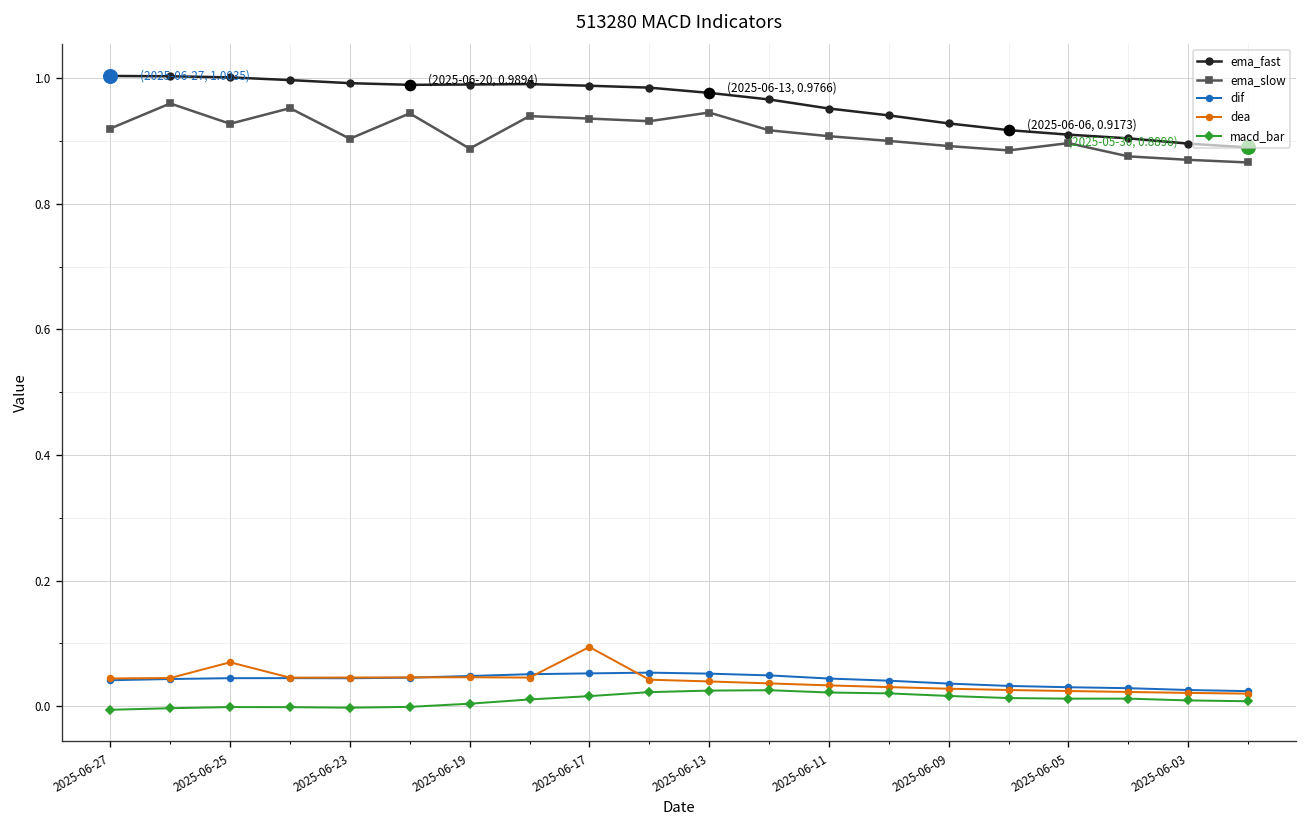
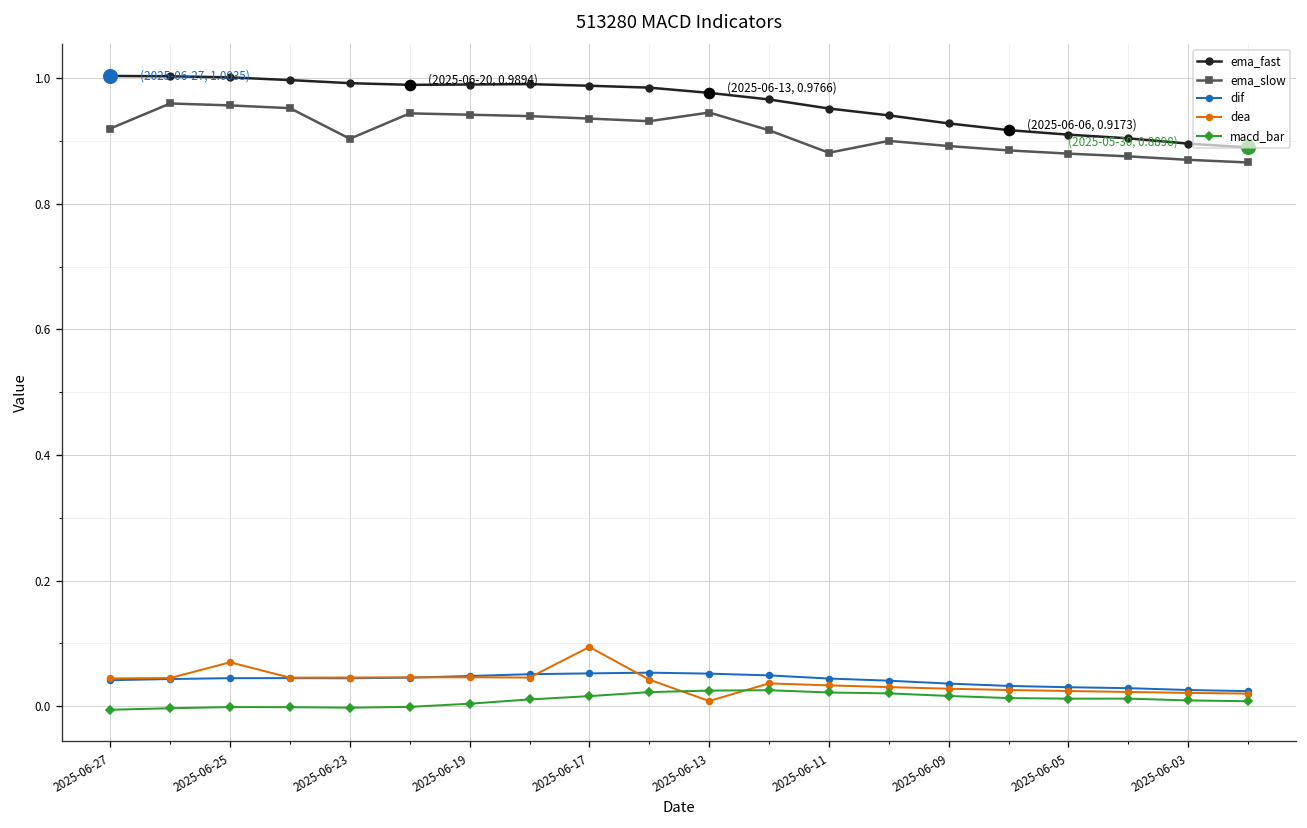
ema_slow, 2025-06-25: 0.93 -> 0.96
ema_slow, 2025-06-19: 0.89 -> 0.94
dea, 2025-06-13: 0.04 -> 0.01
ema_slow, 2025-06-11: 0.91 -> 0.88
ema_slow, 2025-06-05: 0.90 -> 0.88
